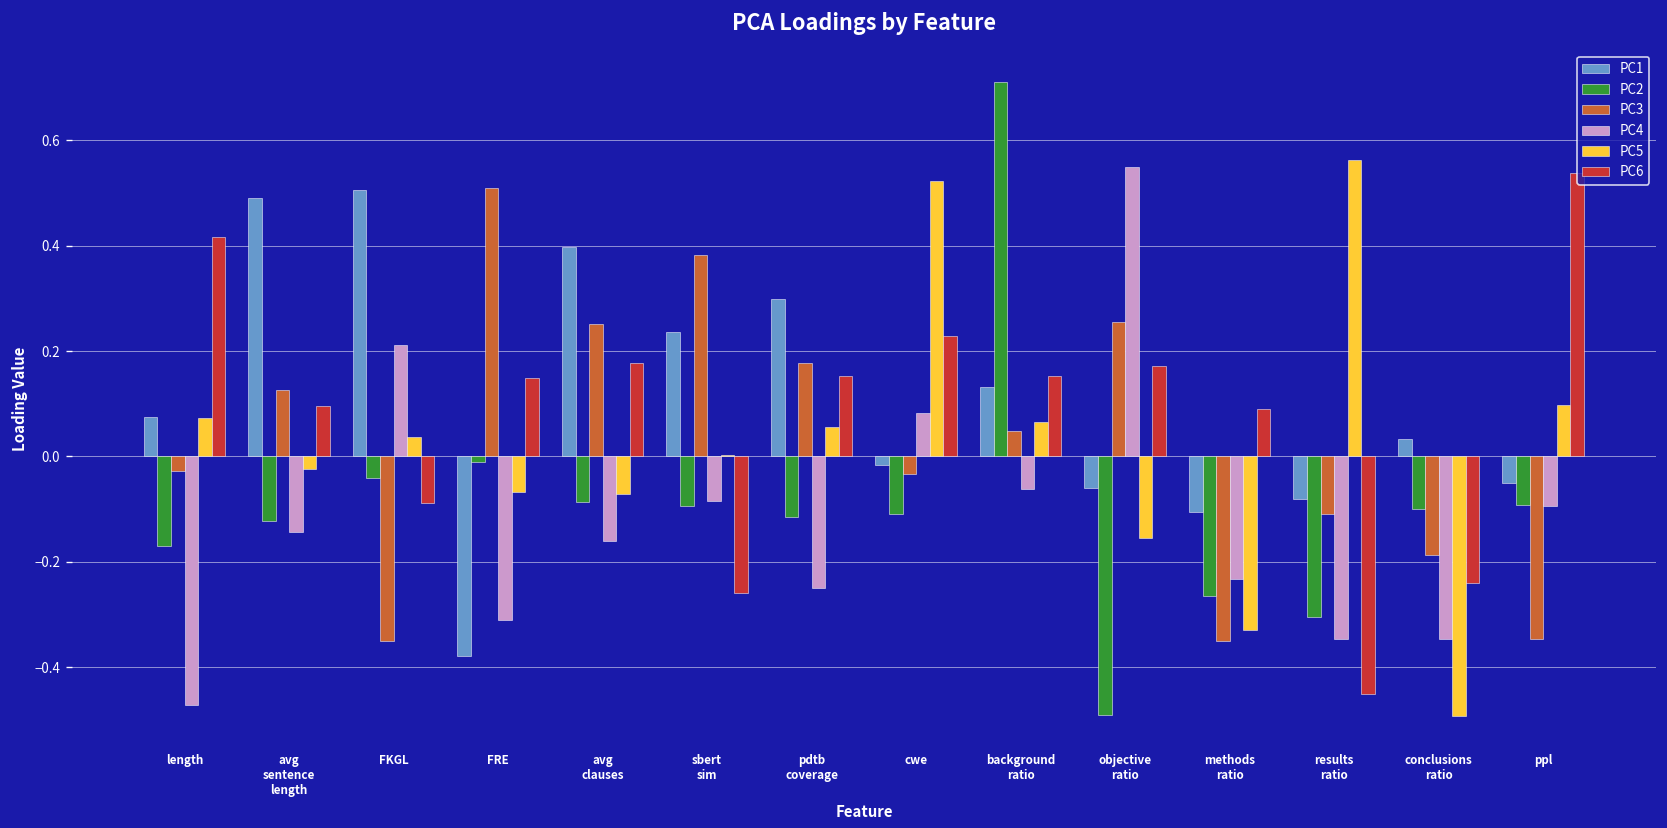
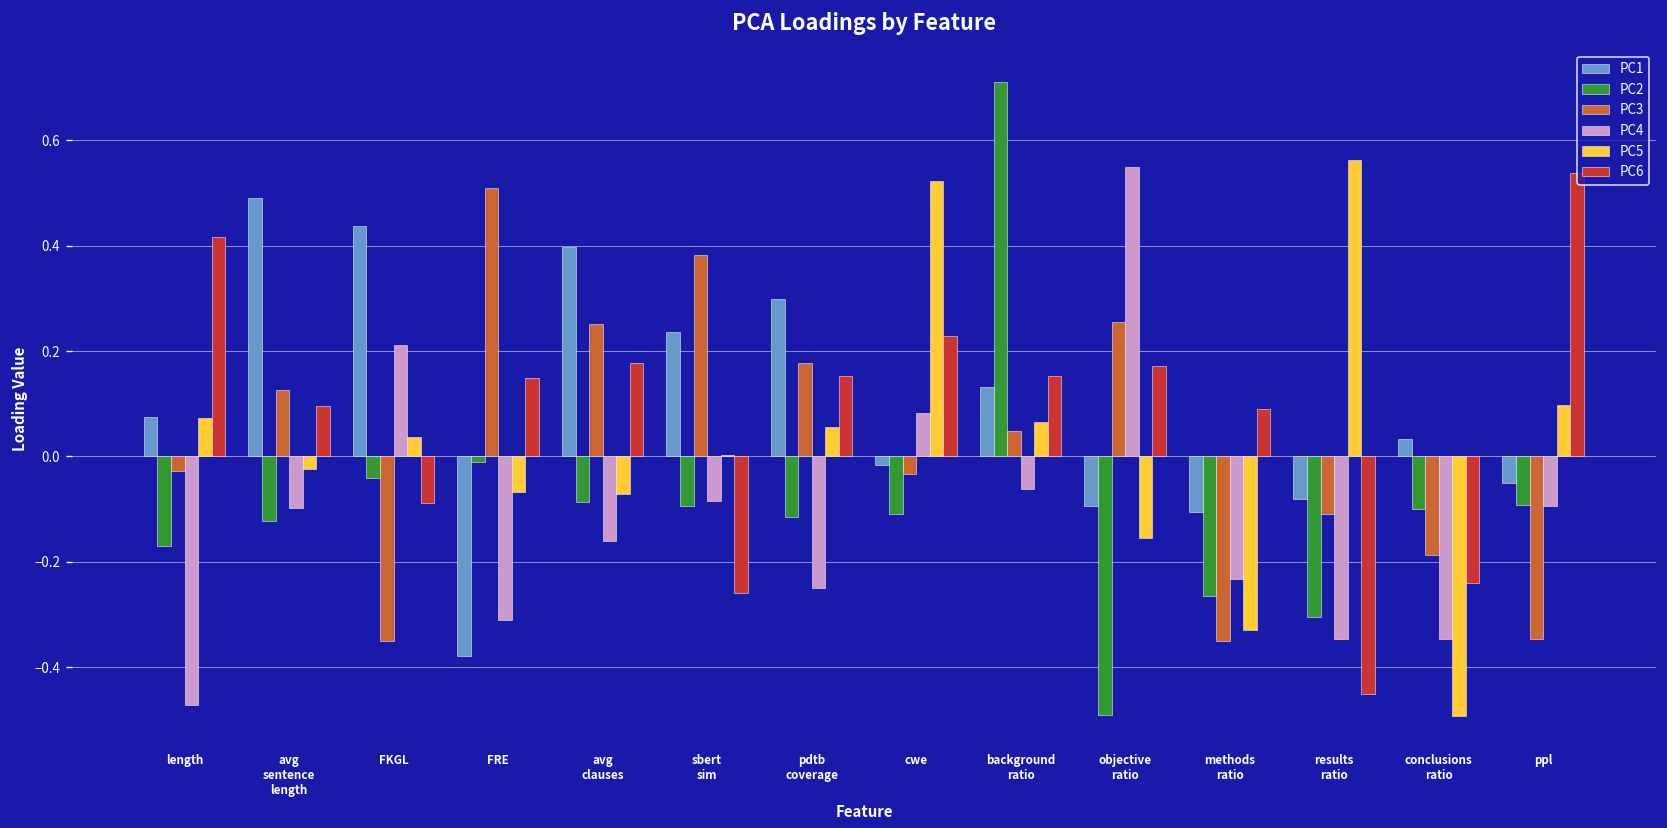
PC4, avg sentence length: -0.14 -> -0.10
PC1, FKGL: 0.51 -> 0.44
PC1, objective ratio: -0.06 -> -0.09
